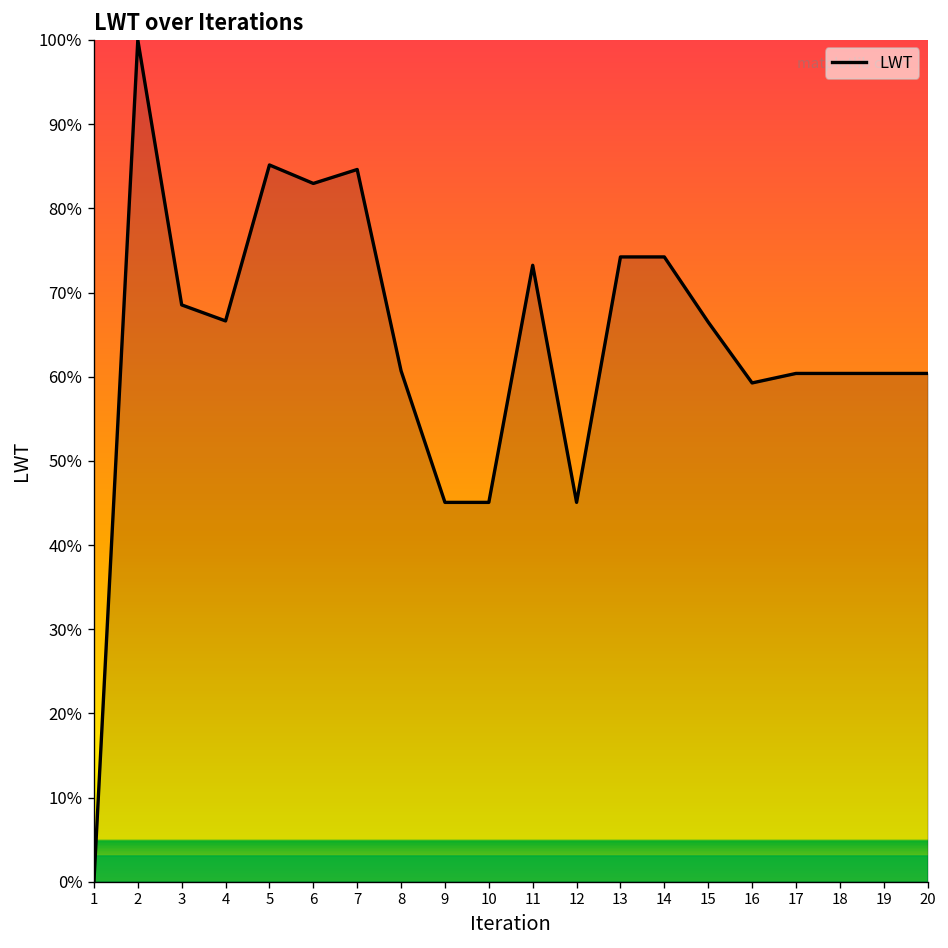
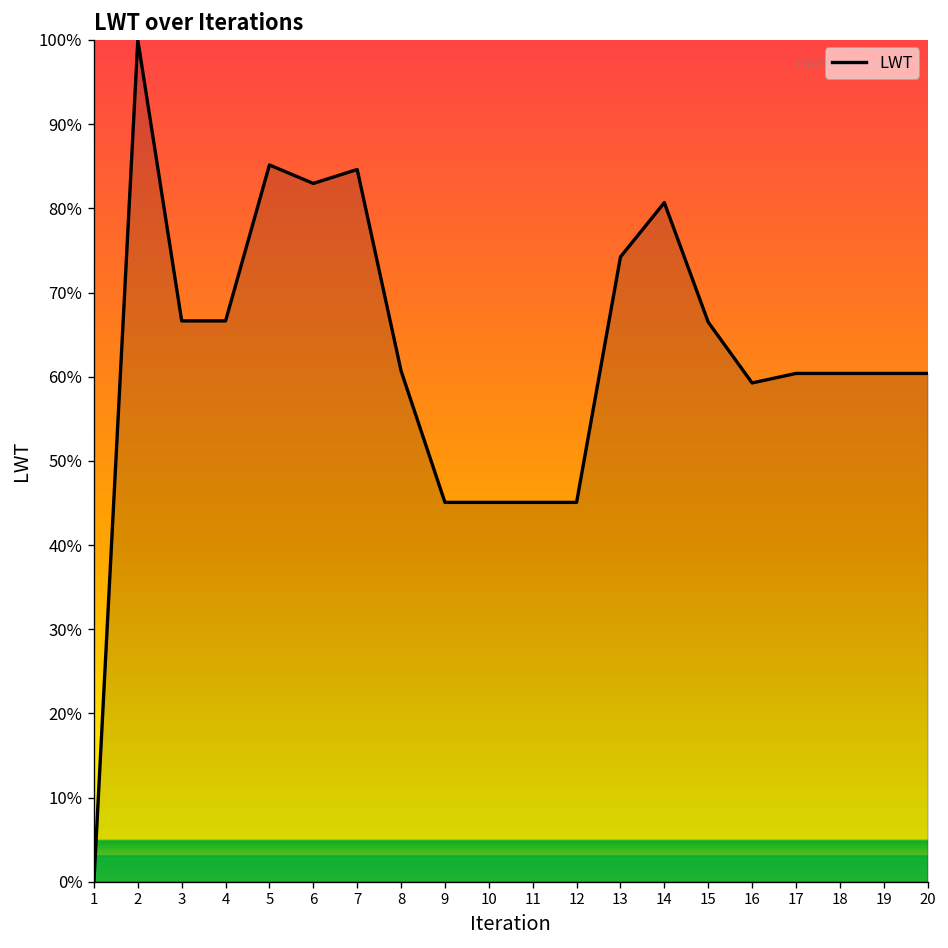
3: 69% -> 67%
11: 73% -> 45%
14: 74% -> 81%
